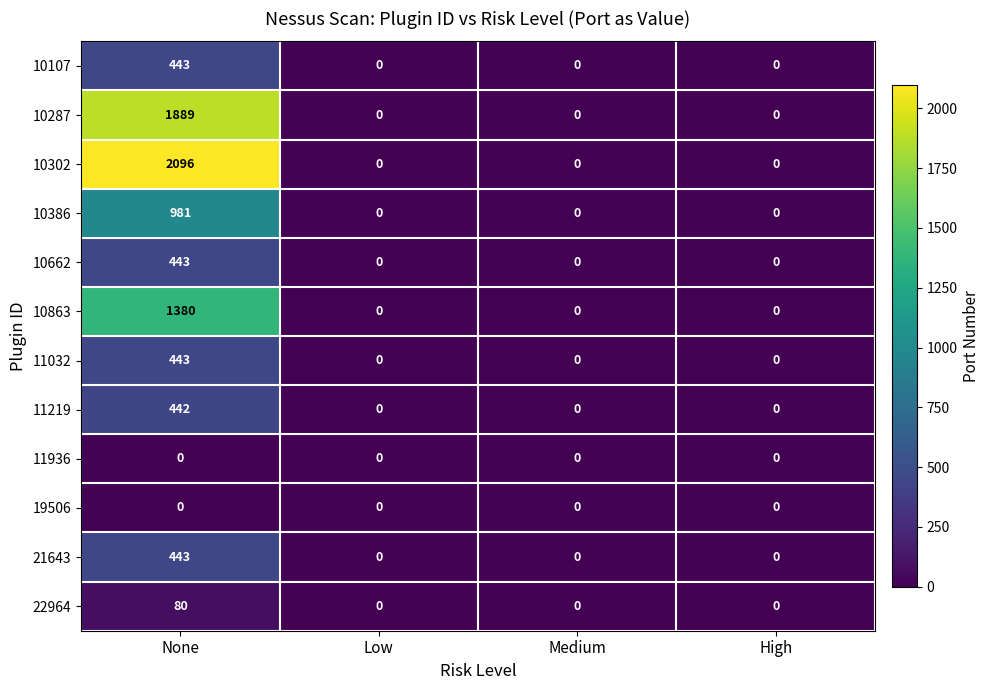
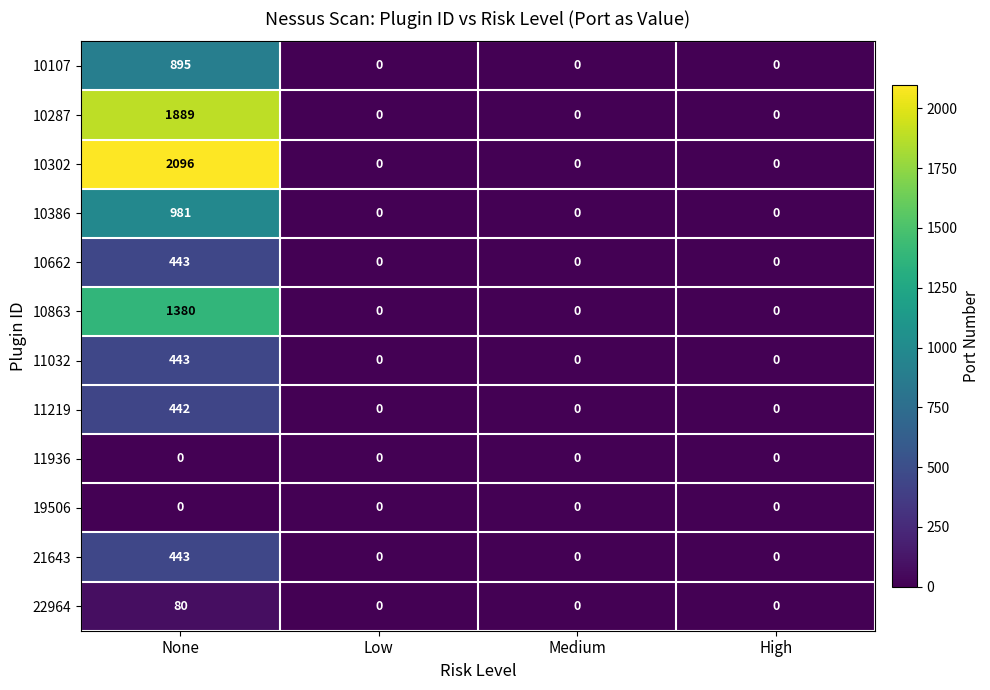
10107, None: 443 -> 895
